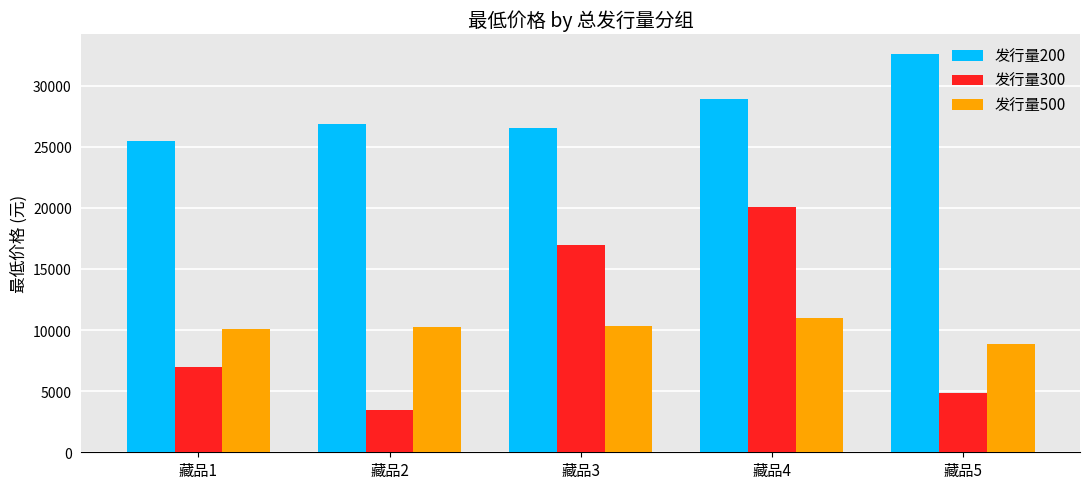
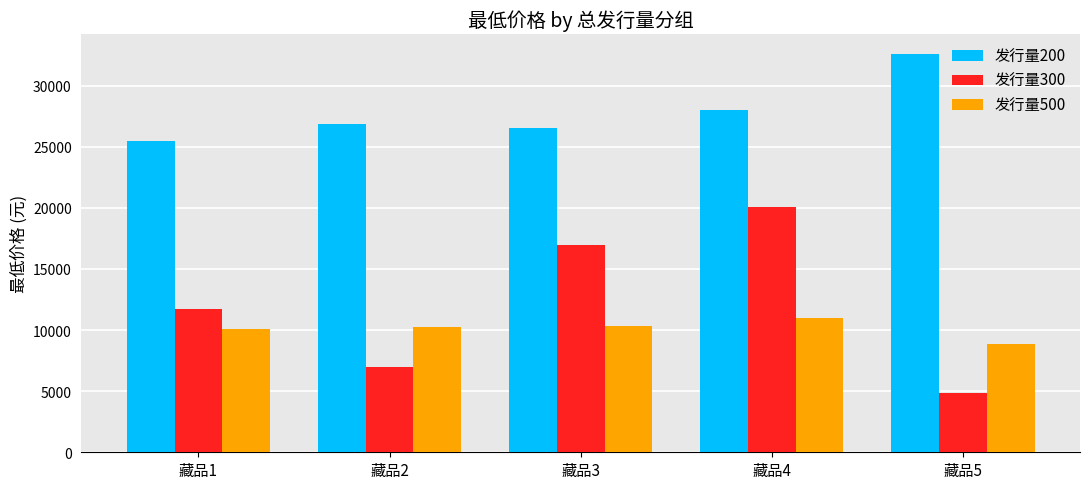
发行量300, 藏品1: 7000 -> 11700
发行量300, 藏品2: 3500 -> 7000
发行量200, 藏品4: 28900 -> 28000
